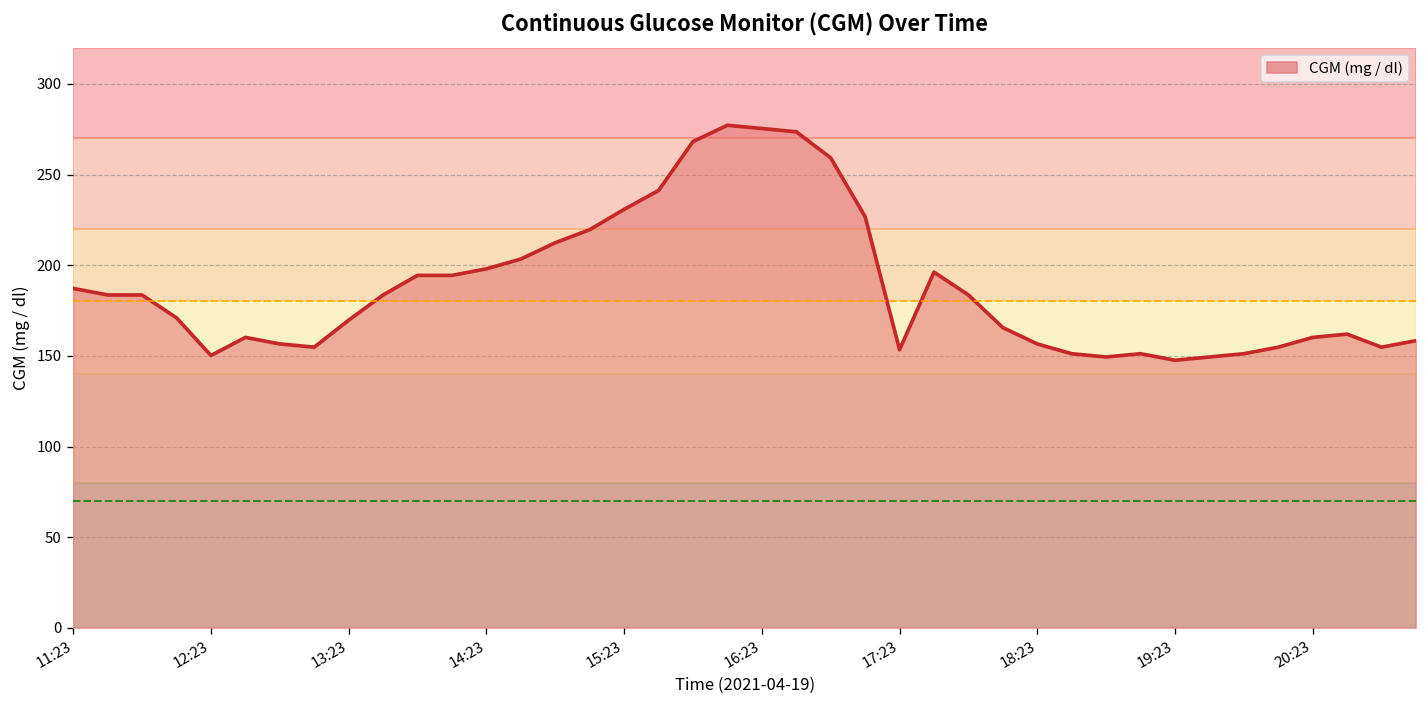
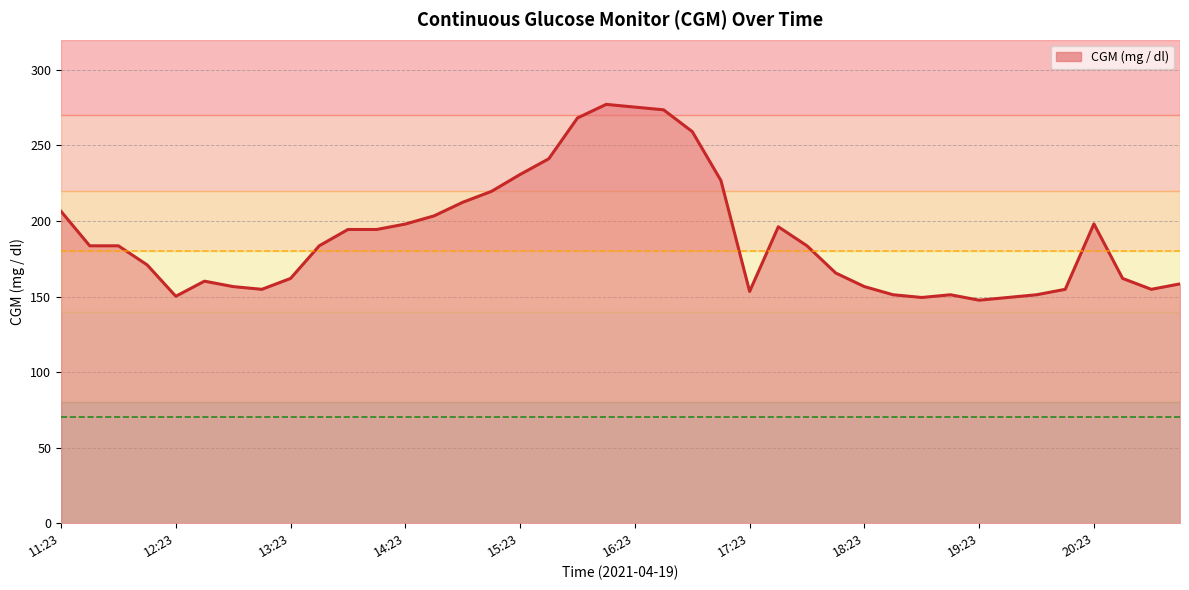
11:23: 187 -> 206
13:23: 170 -> 162
20:23: 160 -> 198
